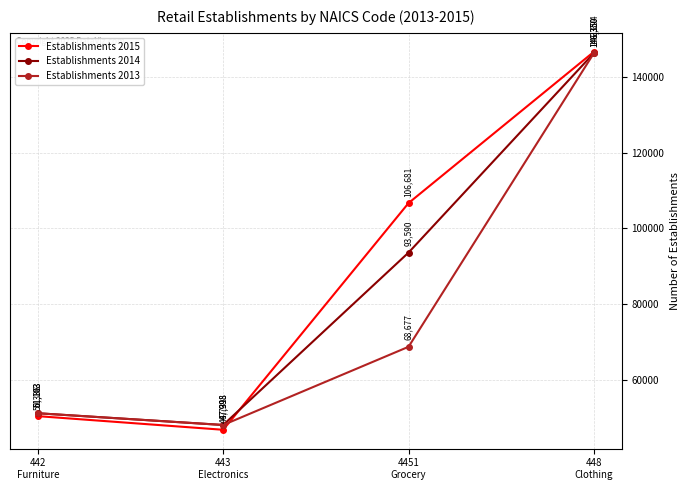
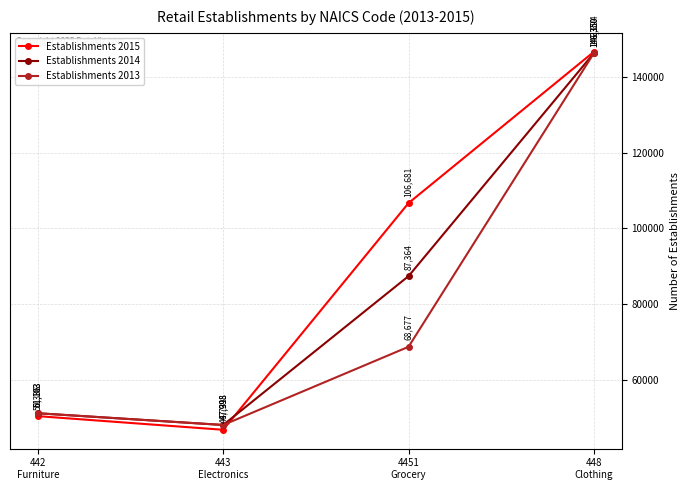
Establishments 2014, 4451 Grocery: 93,590 -> 87,364
